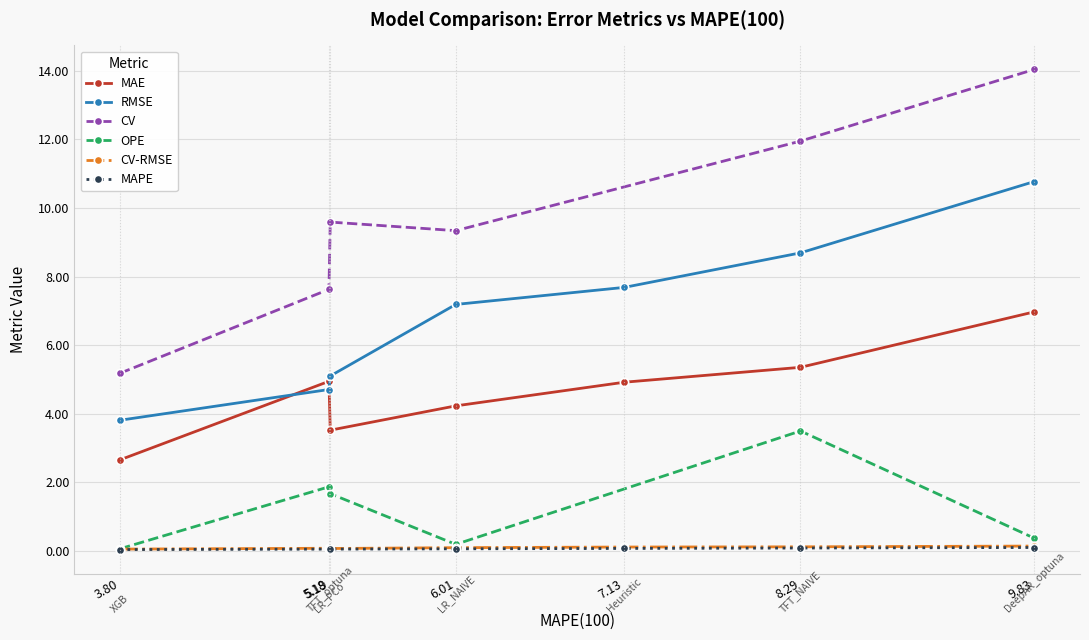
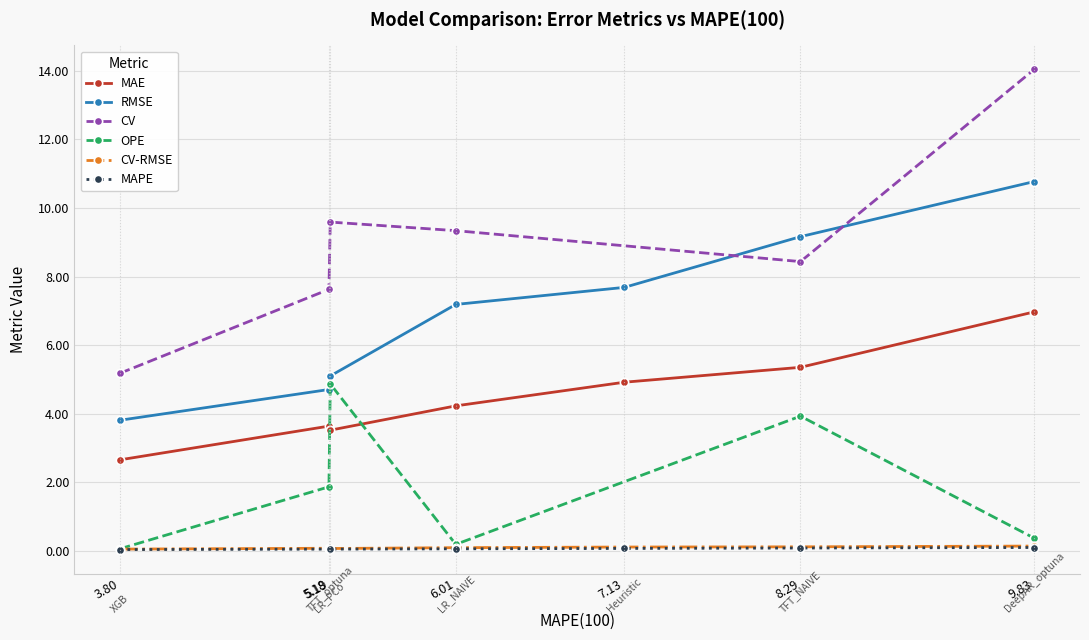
MAE, 5.18: 4.9 -> 3.6
OPE, 5.19: 1.7 -> 4.9
RMSE, 8.29: 8.7 -> 9.2
CV, 8.29: 11.9 -> 8.4
OPE, 8.29: 3.5 -> 3.9
